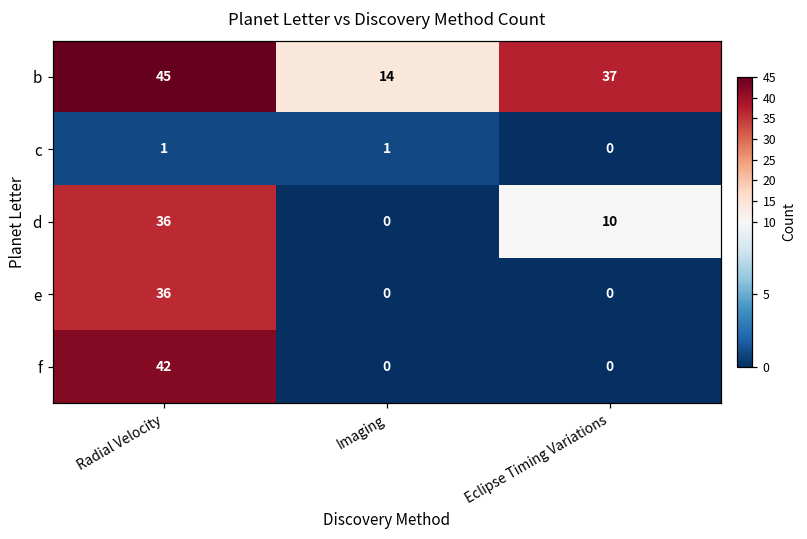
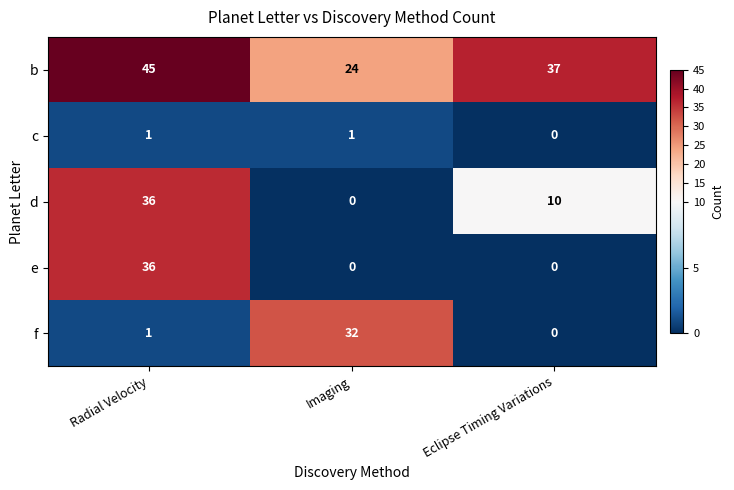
b, Imaging: 14 -> 24
f, Radial Velocity: 42 -> 1
f, Imaging: 0 -> 32
